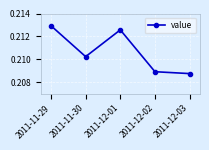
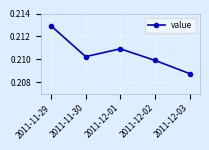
2011-12-01: 0.2126 -> 0.2109
2011-12-02: 0.2089 -> 0.2099
